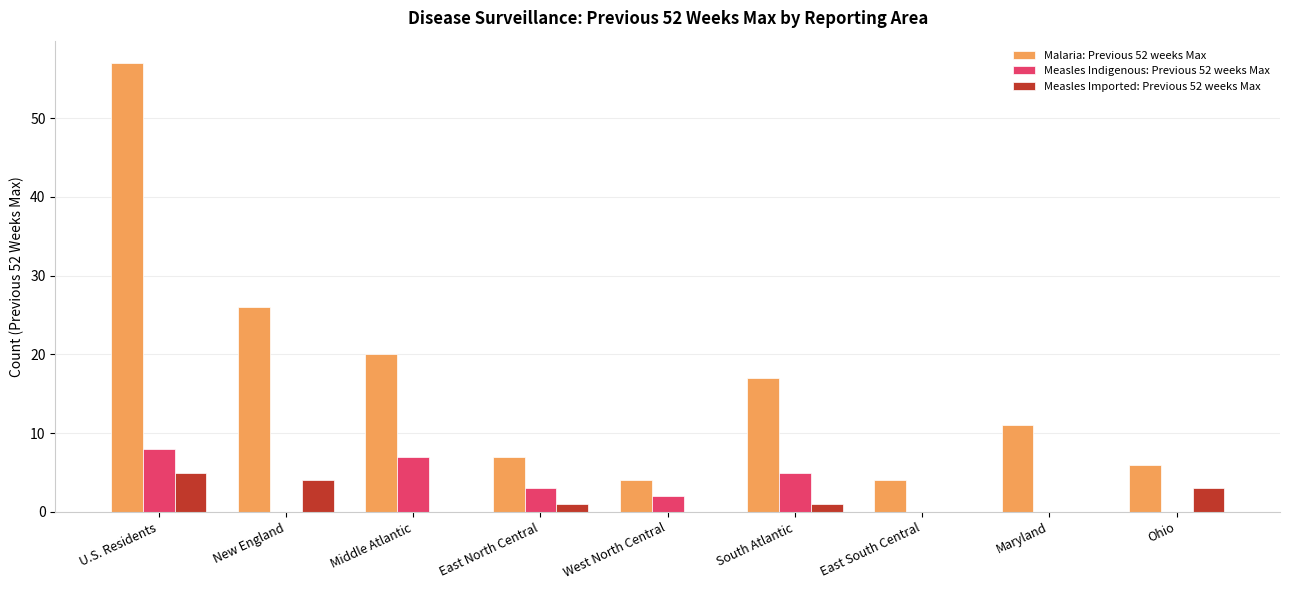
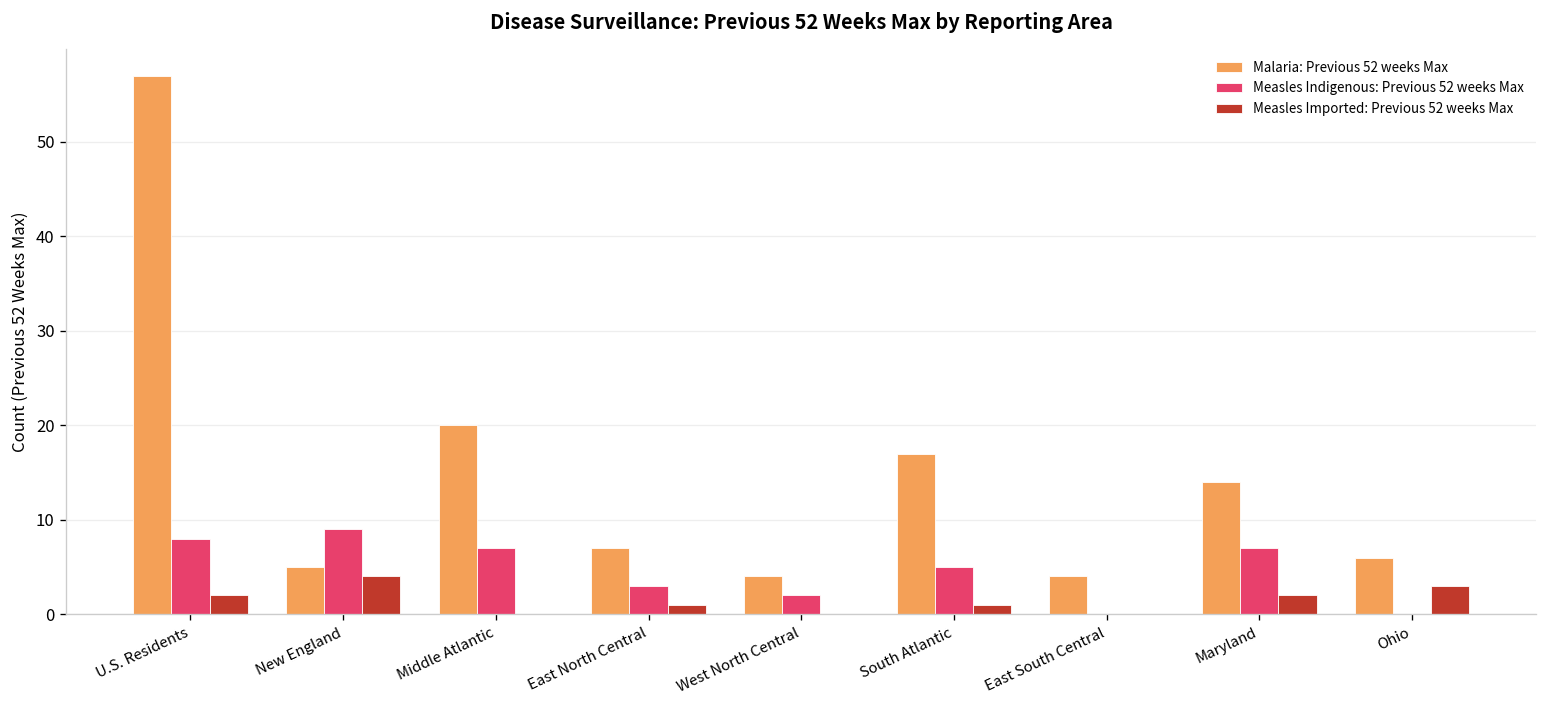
Measles Imported: Previous 52 weeks Max, U.S. Residents: 5 -> 2
Malaria: Previous 52 weeks Max, New England: 26 -> 5
Measles Indigenous: Previous 52 weeks Max, New England: 0 -> 9
Malaria: Previous 52 weeks Max, Maryland: 11 -> 14
Measles Indigenous: Previous 52 weeks Max, Maryland: 0 -> 7
Measles Imported: Previous 52 weeks Max, Maryland: 0 -> 2
